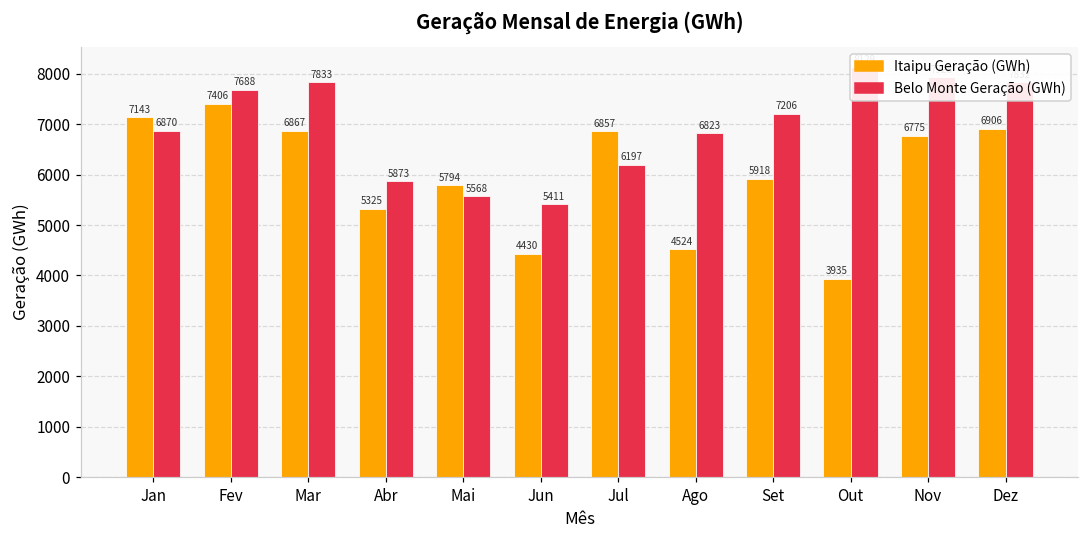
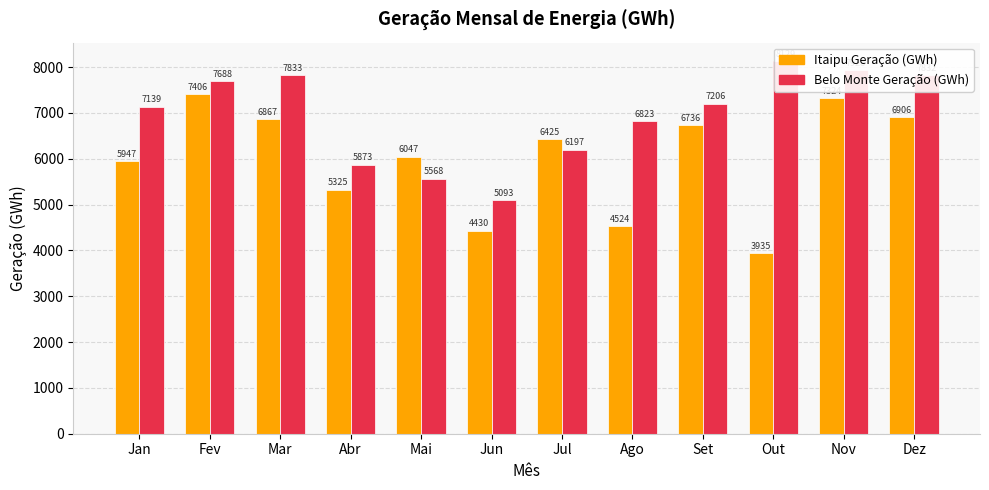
Itaipu Geração (GWh), Jan: 7143 -> 5947
Belo Monte Geração (GWh), Jan: 6870 -> 7139
Itaipu Geração (GWh), Mai: 5794 -> 6047
Belo Monte Geração (GWh), Jun: 5411 -> 5093
Itaipu Geração (GWh), Jul: 6857 -> 6425
Itaipu Geração (GWh), Set: 5918 -> 6736
Itaipu Geração (GWh), Nov: 6800 -> 7300
